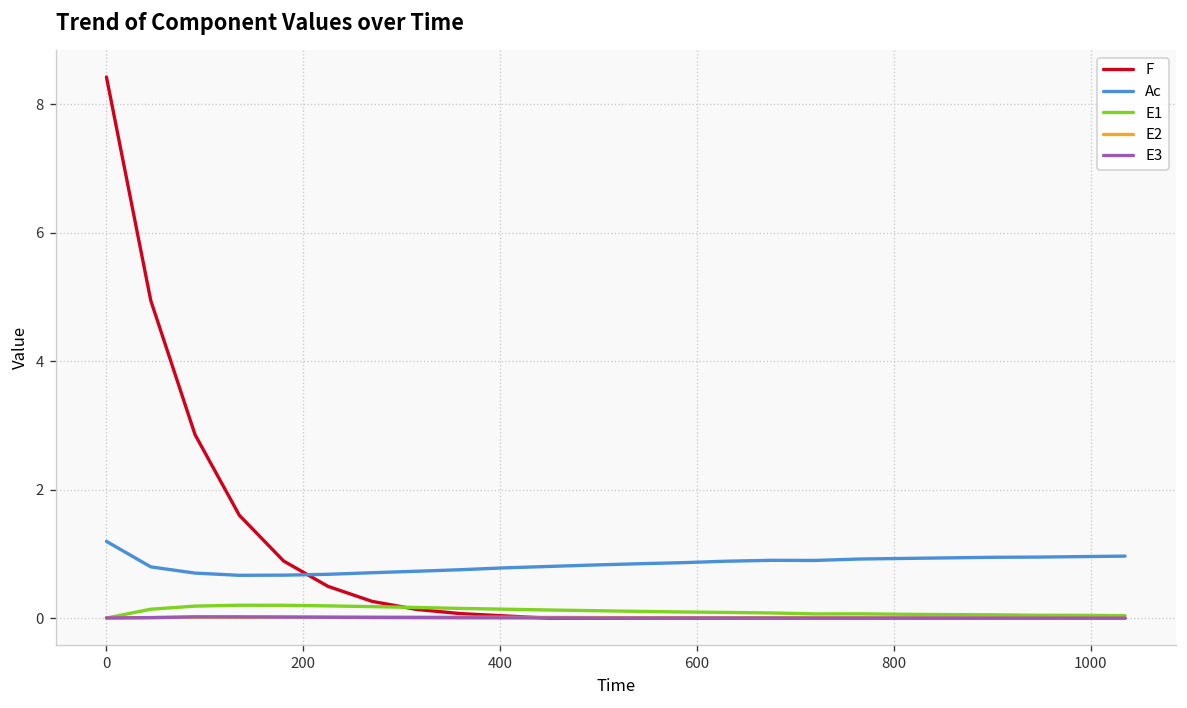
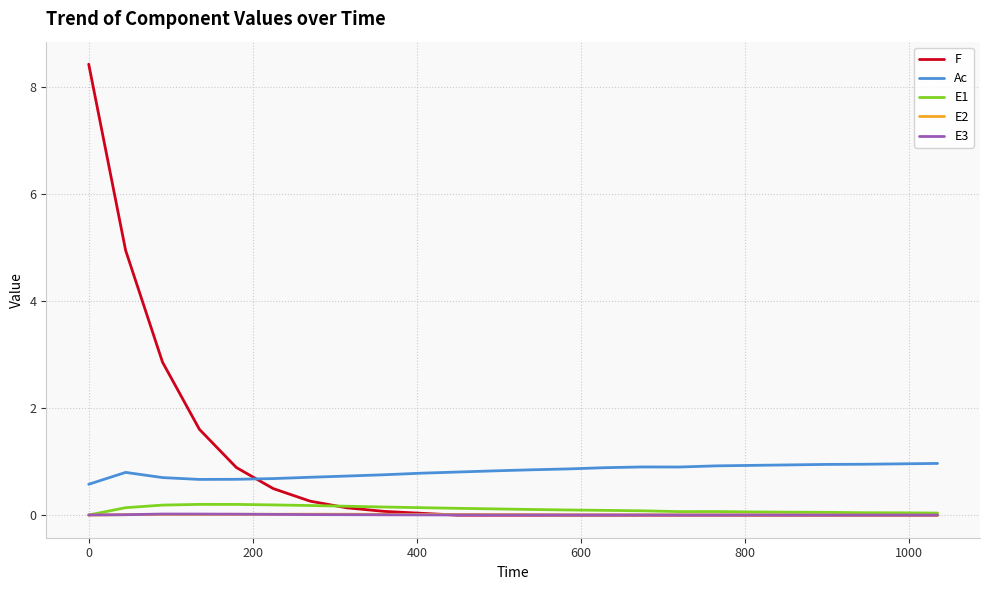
Ac, 0: 1.2 -> 0.6
